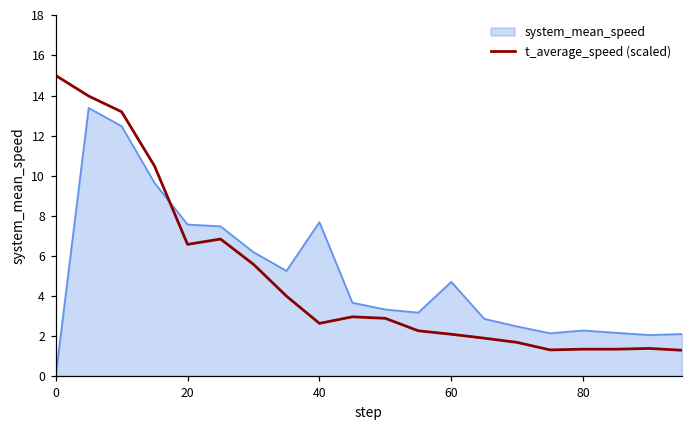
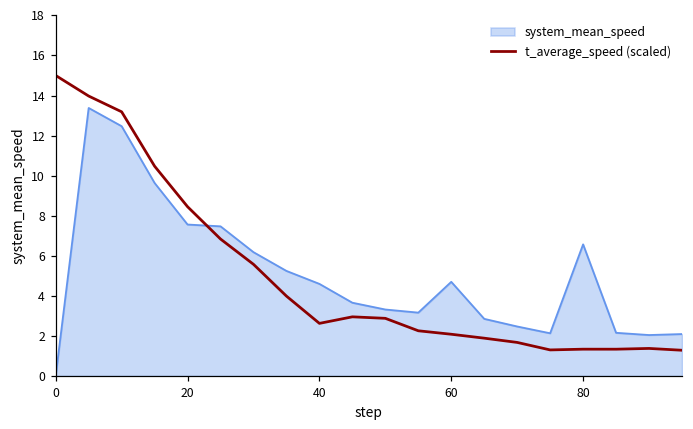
t_average_speed (scaled), 20: 6.6 -> 8.4
system_mean_speed, 40: 7.7 -> 4.6
system_mean_speed, 80: 2.3 -> 6.6
